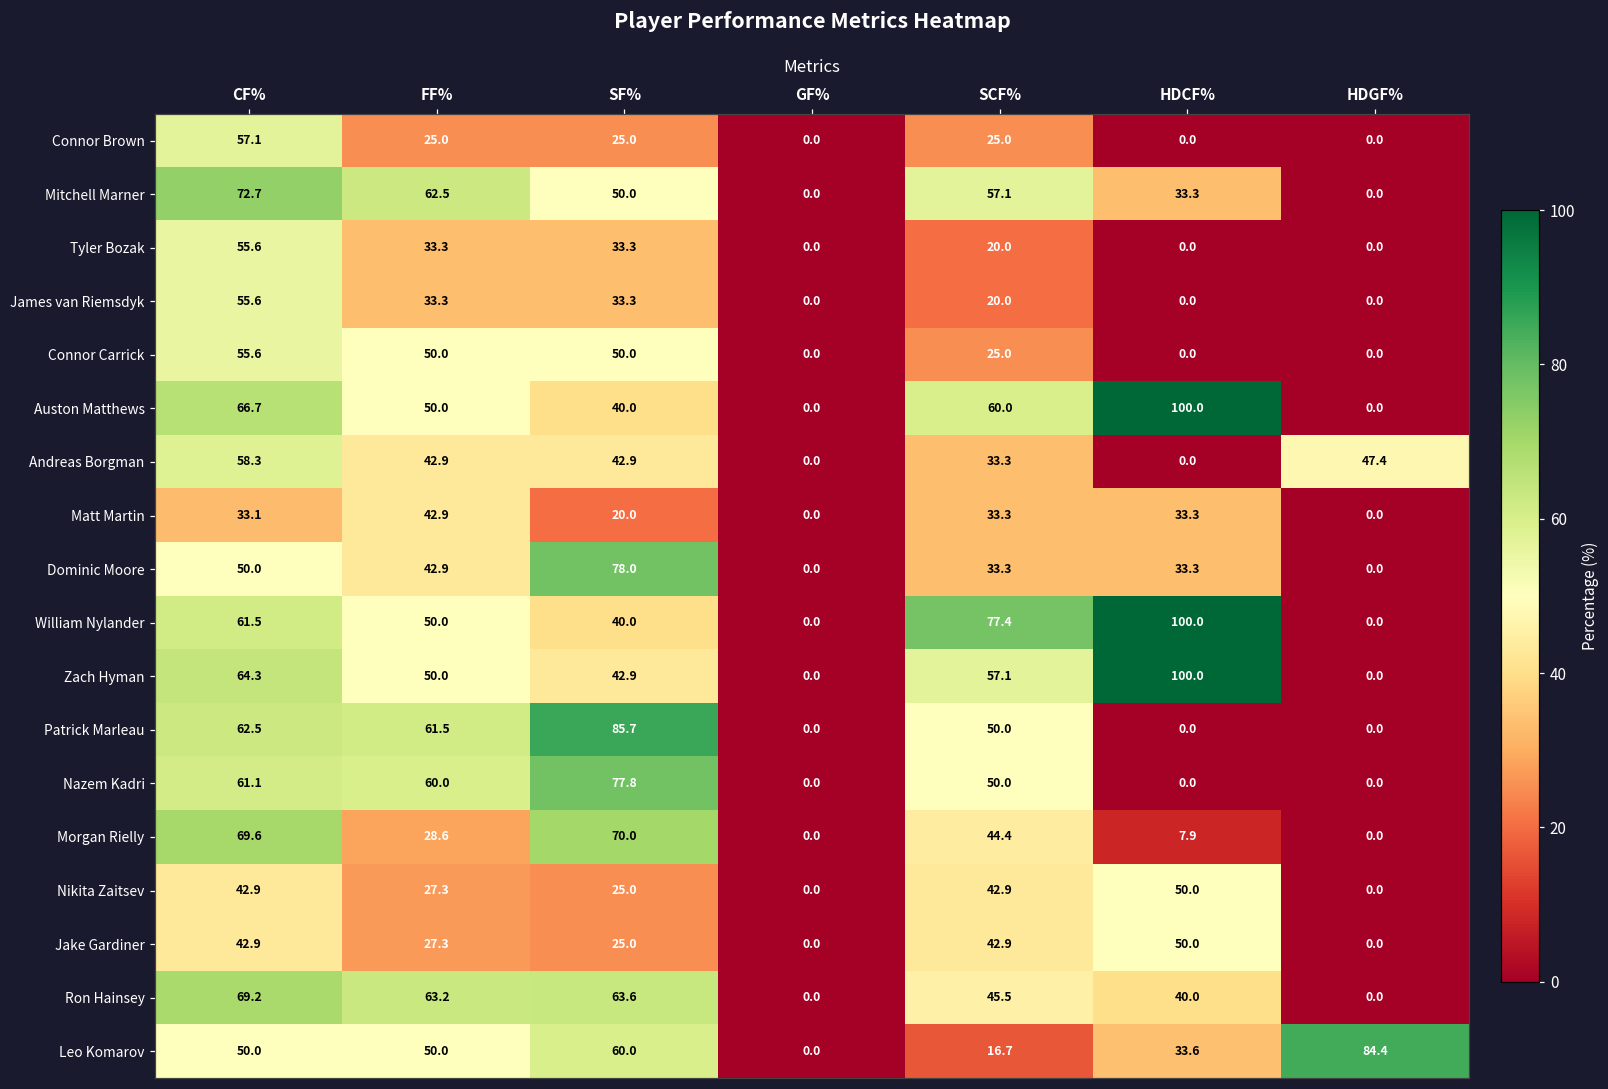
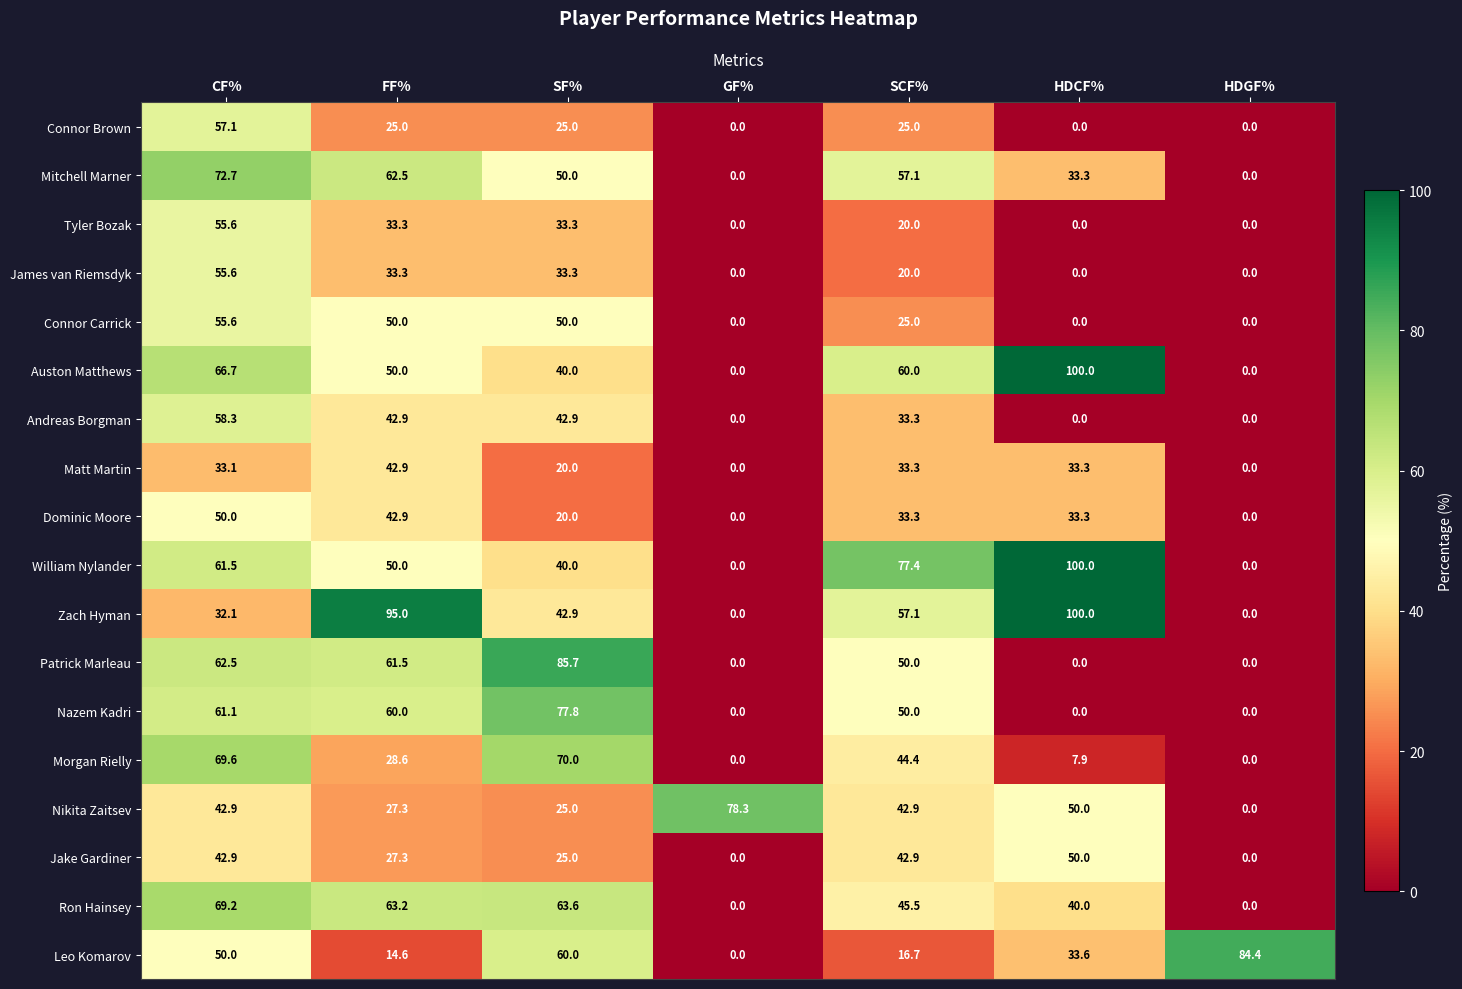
Andreas Borgman, HDGF%: 47.4 -> 0.0
Dominic Moore, SF%: 78.0 -> 20.0
Zach Hyman, CF%: 64.3 -> 32.1
Zach Hyman, FF%: 50.0 -> 95.0
Nikita Zaitsev, GF%: 0.0 -> 78.3
Leo Komarov, FF%: 50.0 -> 14.6
